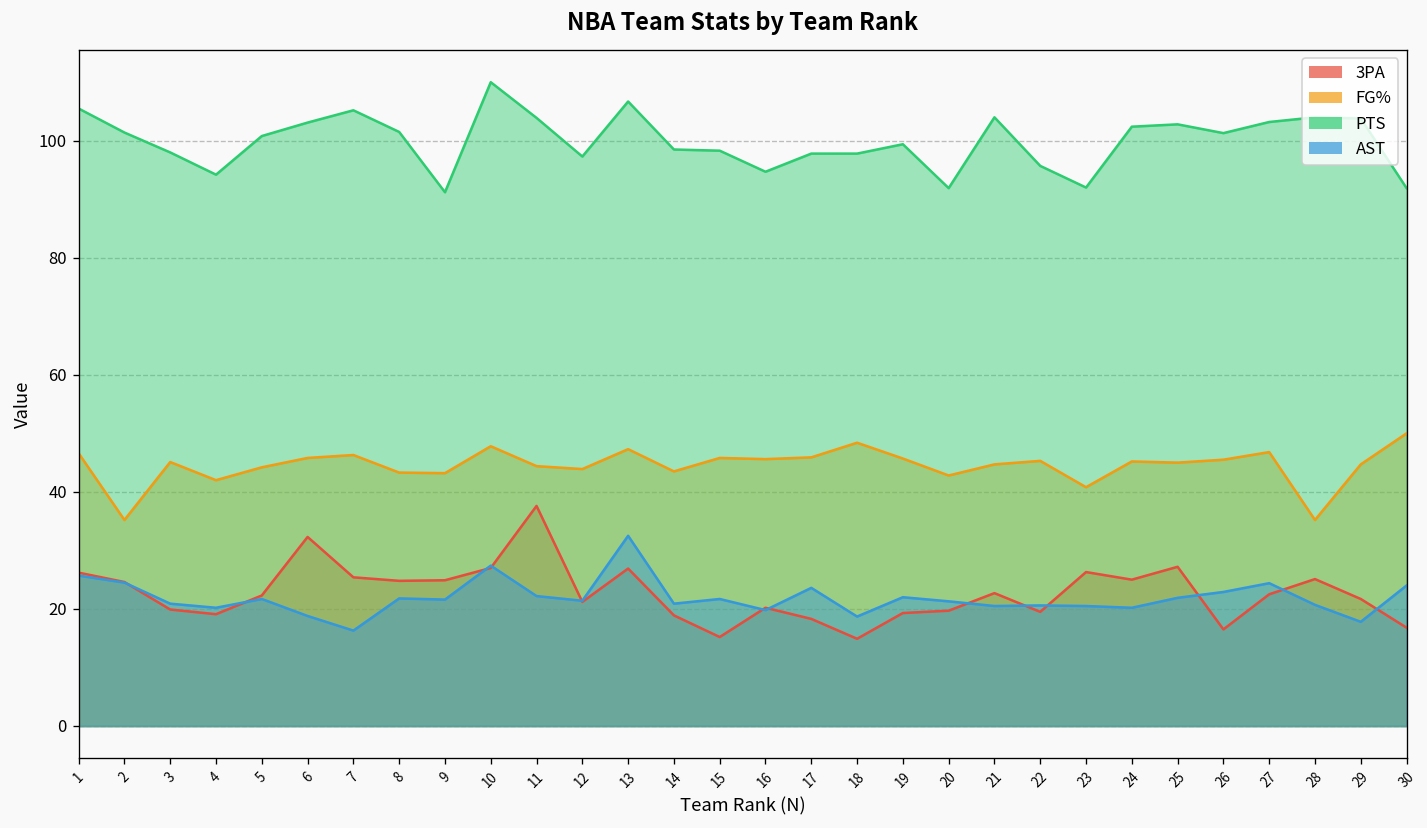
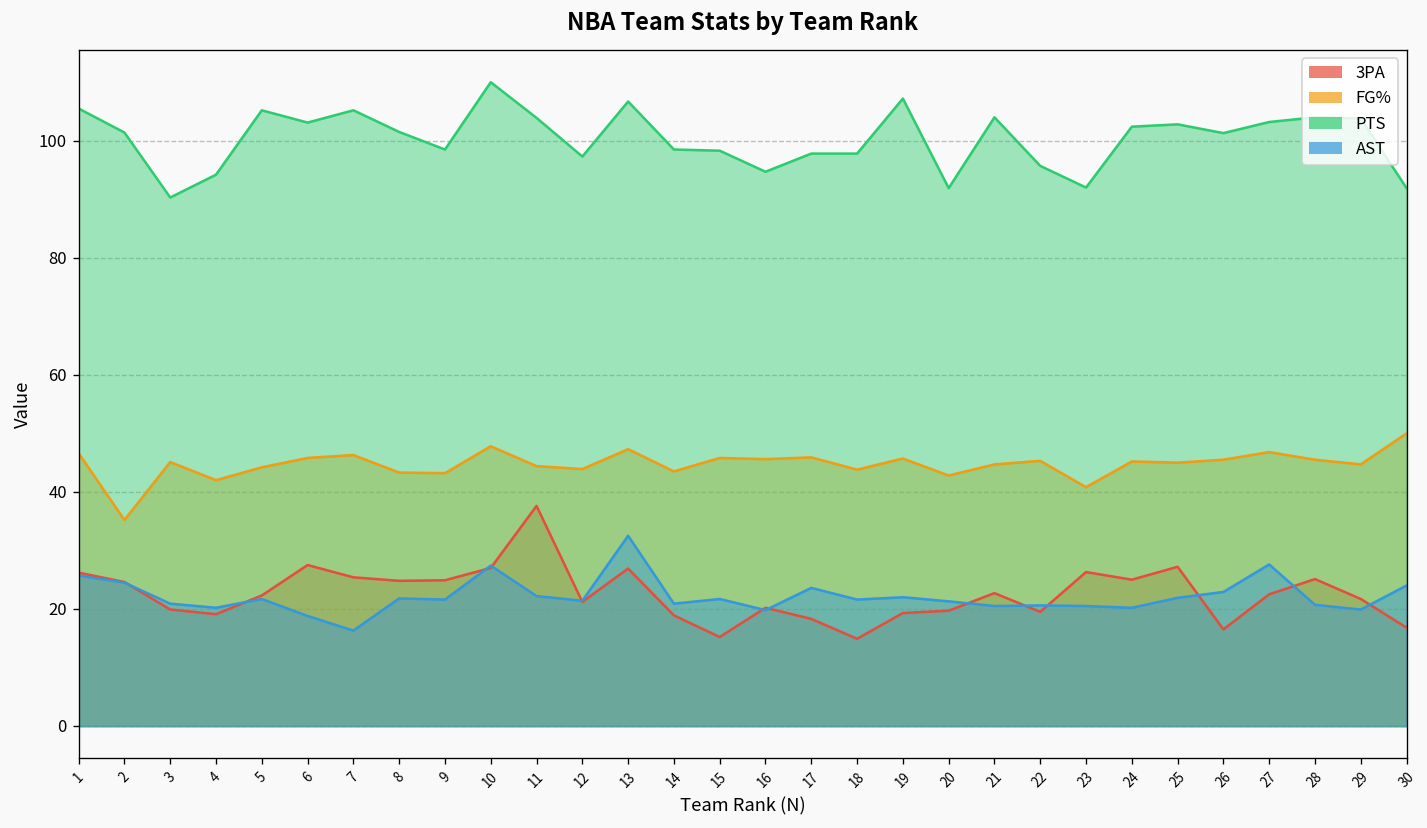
PTS, 3: 98 -> 90
PTS, 5: 101 -> 105
3PA, 6: 32 -> 28
PTS, 9: 91 -> 99
FG%, 18: 48 -> 44
AST, 18: 19 -> 22
PTS, 19: 99 -> 107
AST, 27: 24 -> 28
FG%, 28: 35 -> 46
AST, 29: 18 -> 20
